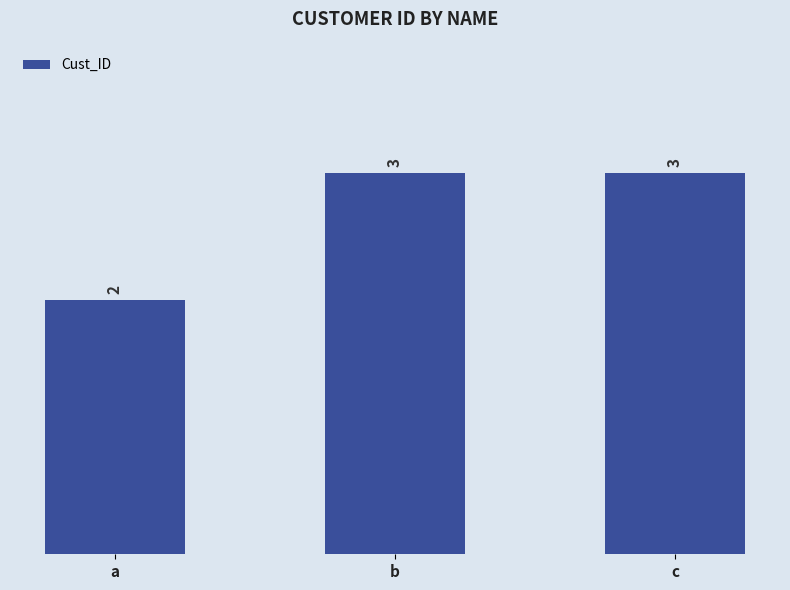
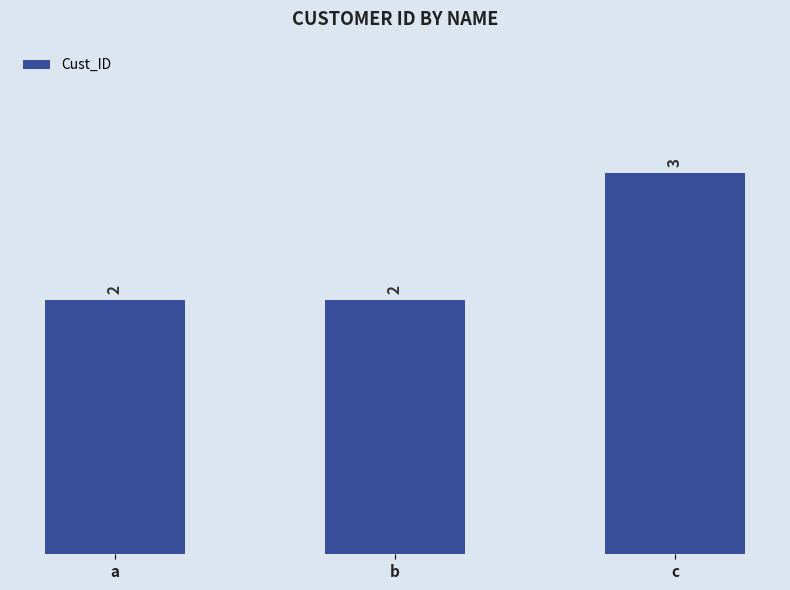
b: 3 -> 2
